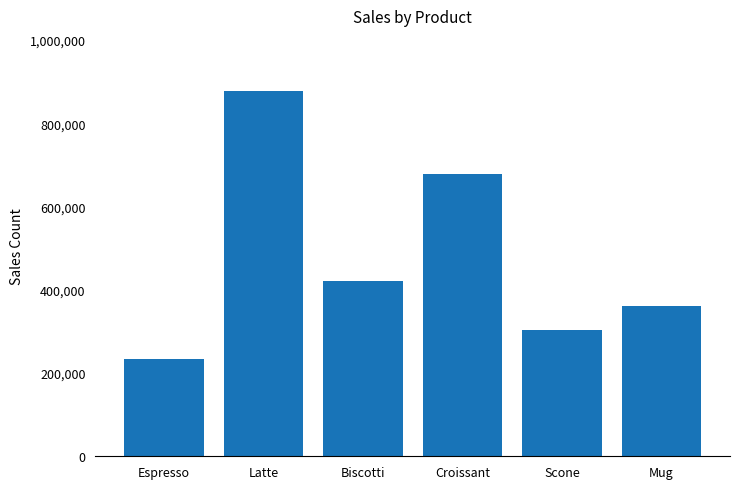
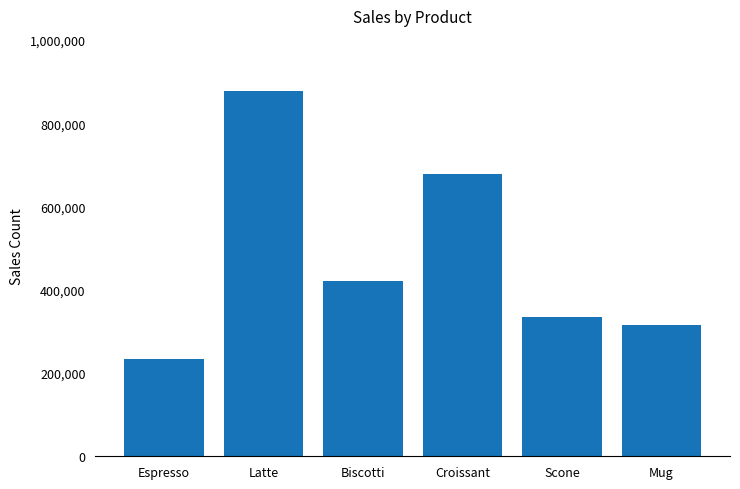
Scone: 300,000 -> 330,000
Mug: 360,000 -> 310,000
